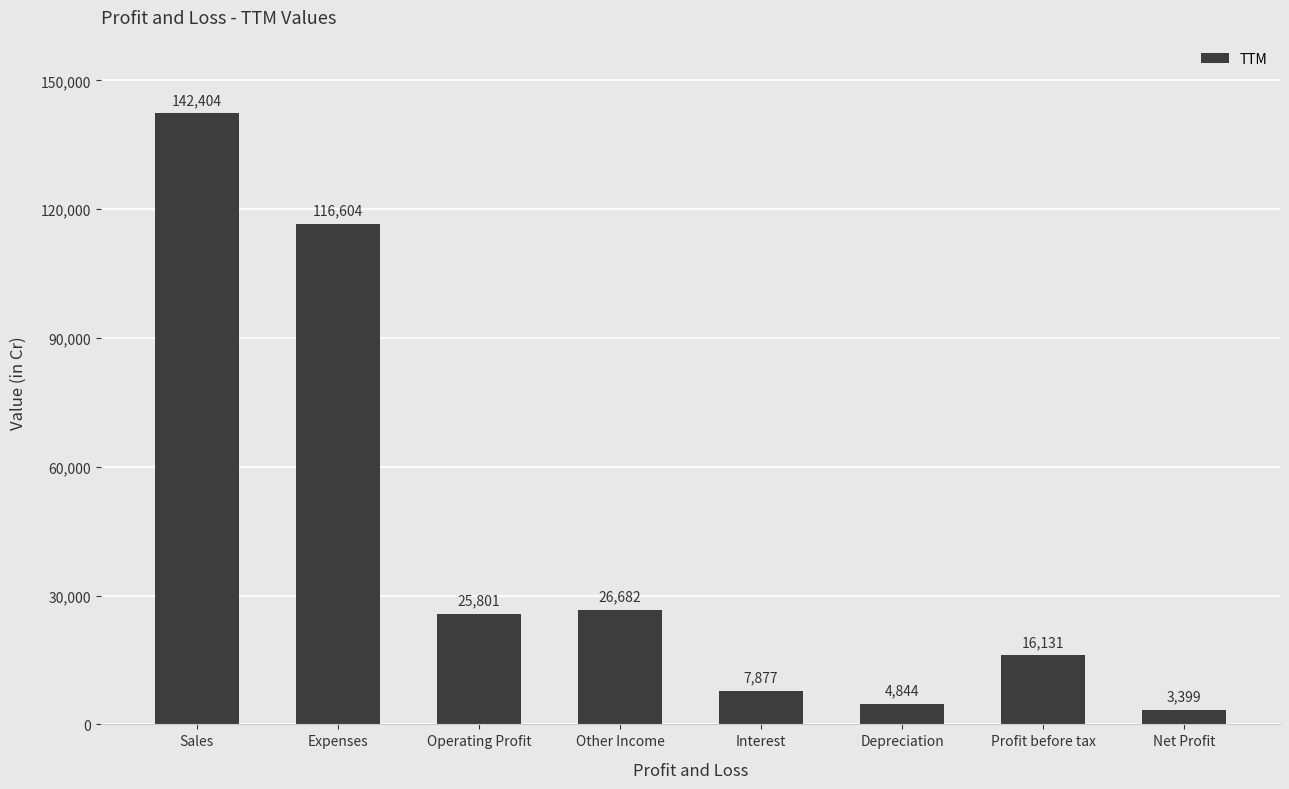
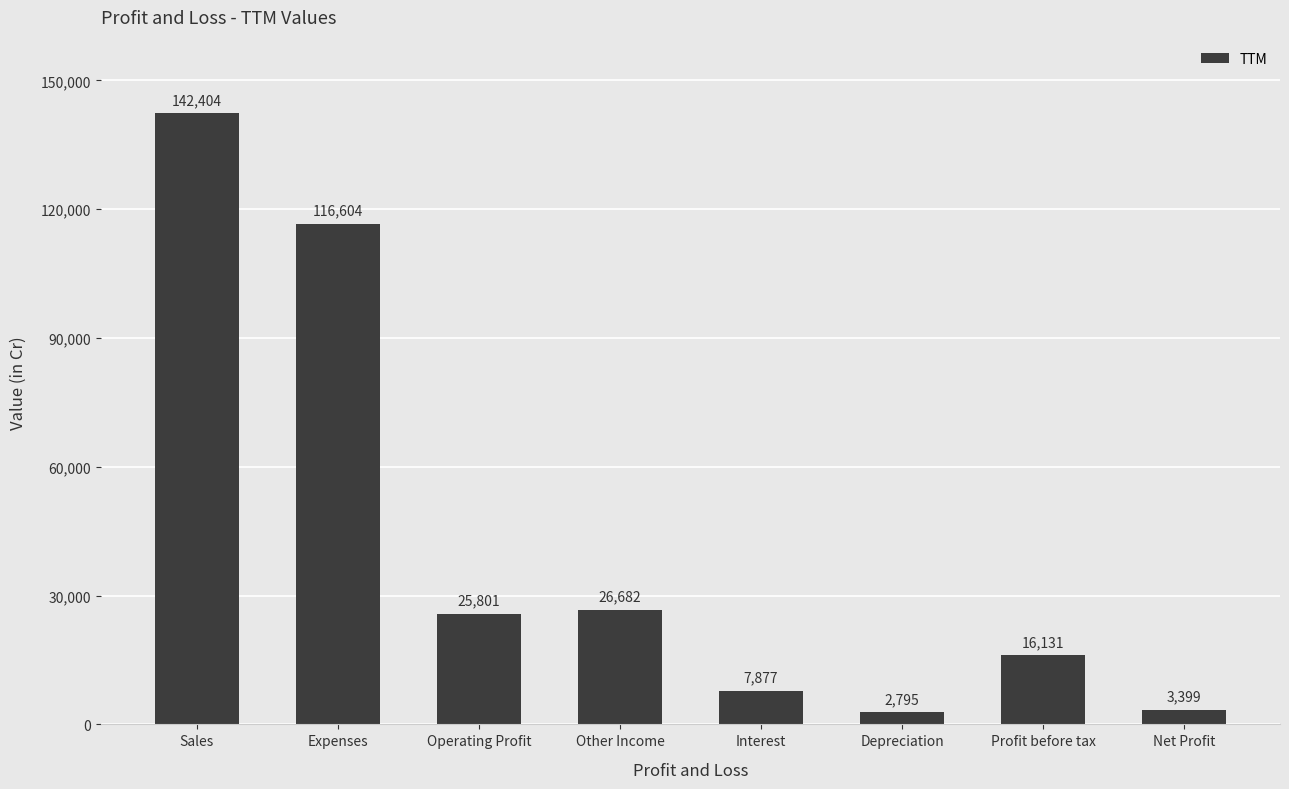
Depreciation: 4,844 -> 2,795
